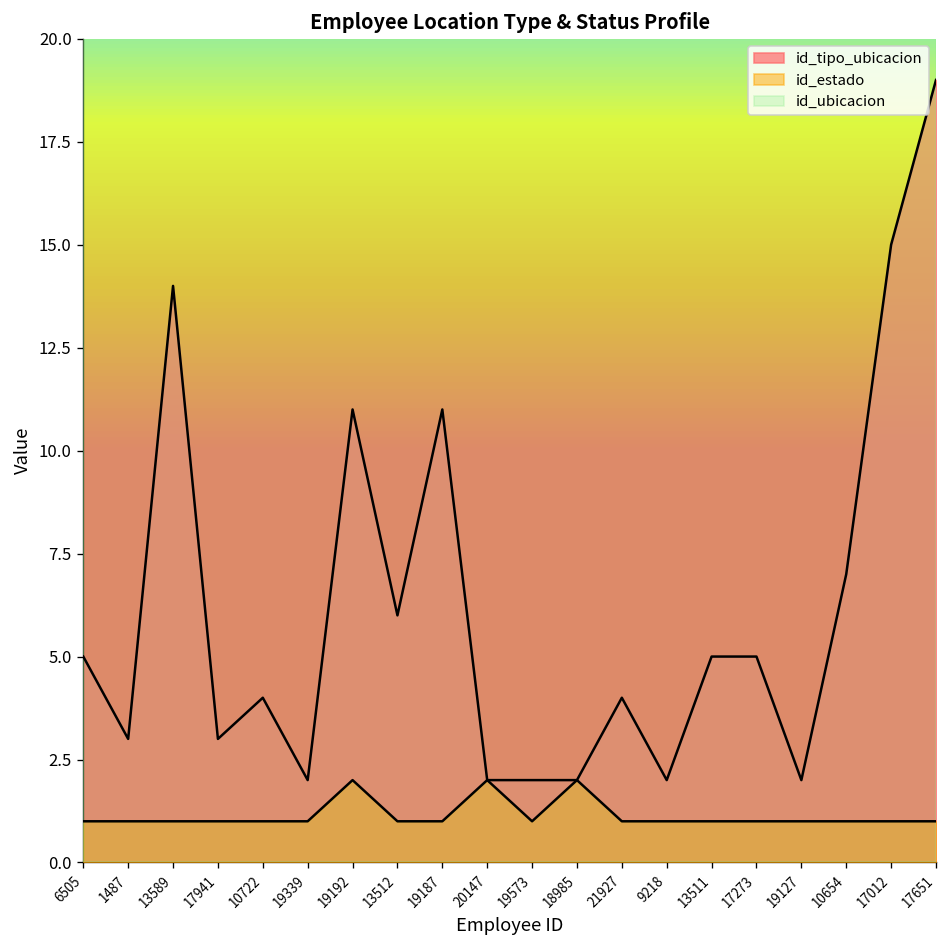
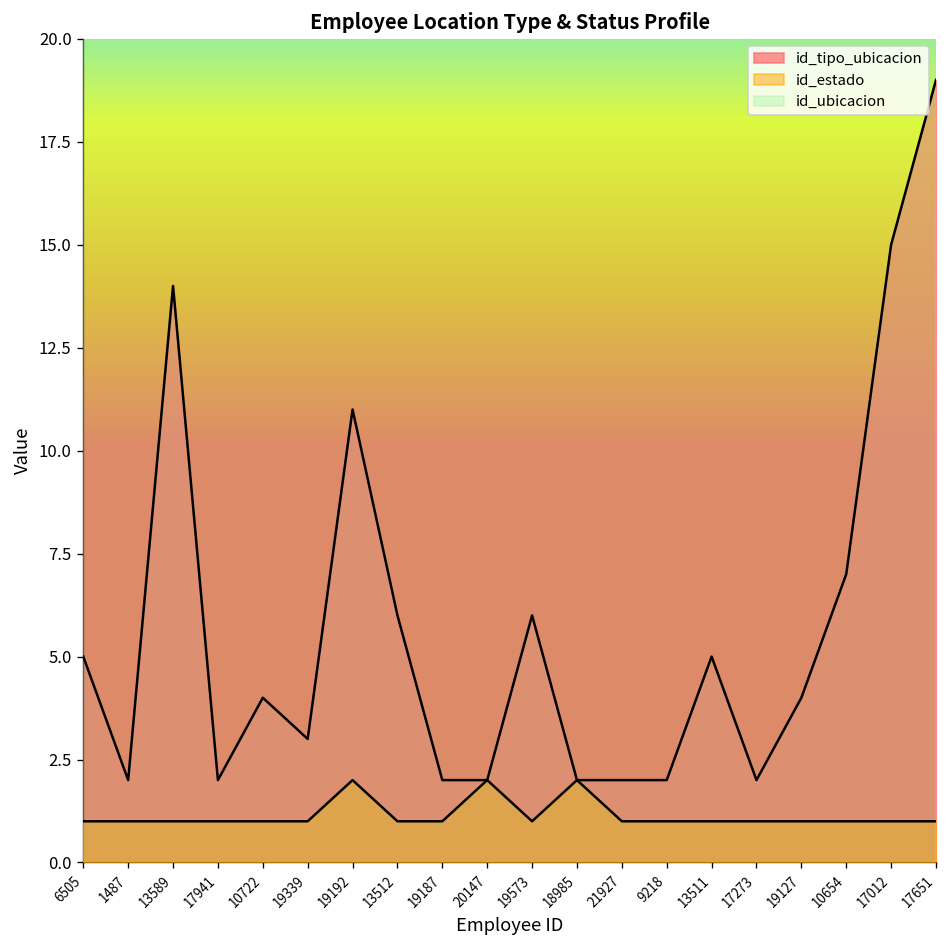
id_tipo_ubicacion, 1487: 3 -> 2
id_tipo_ubicacion, 17941: 3 -> 2
id_tipo_ubicacion, 19339: 2 -> 3
id_tipo_ubicacion, 19187: 11 -> 2
id_tipo_ubicacion, 19573: 2 -> 6
id_tipo_ubicacion, 21927: 4 -> 2
id_tipo_ubicacion, 17273: 5 -> 2
id_tipo_ubicacion, 19127: 2 -> 4
